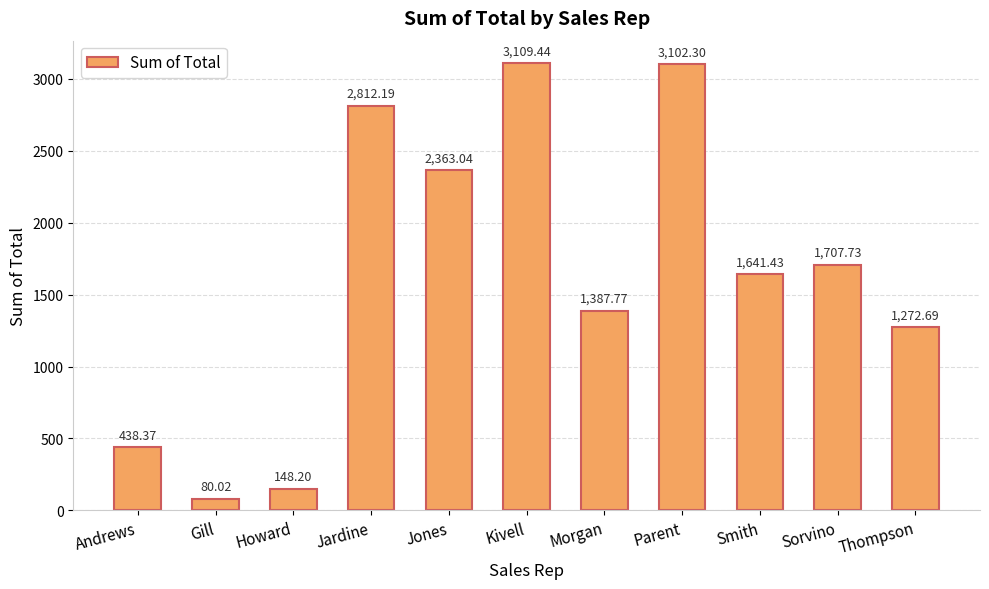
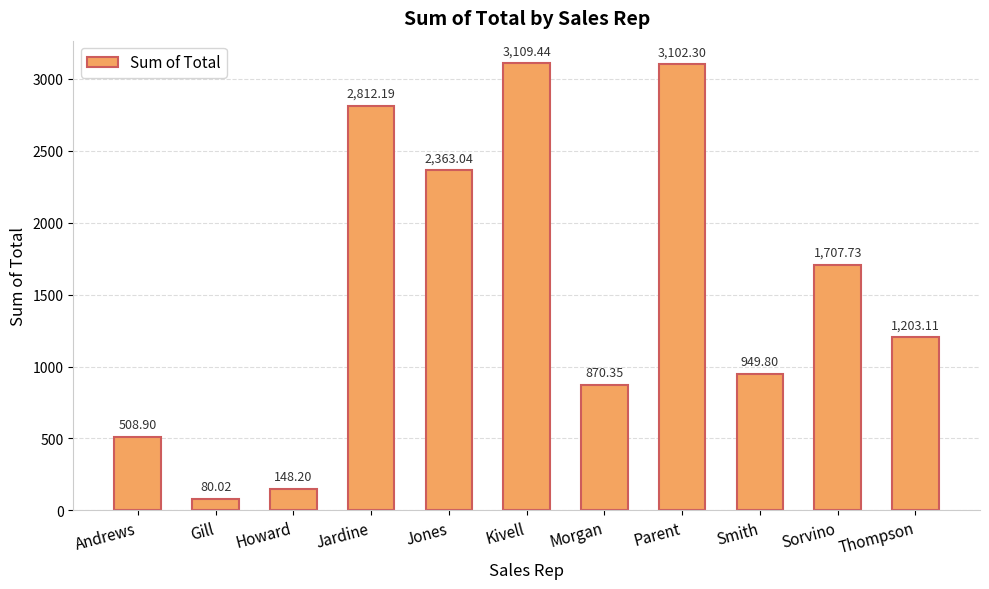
Andrews: 438.37 -> 508.90
Morgan: 1,387.77 -> 870.35
Smith: 1,641.43 -> 949.80
Thompson: 1,272.69 -> 1,203.11
